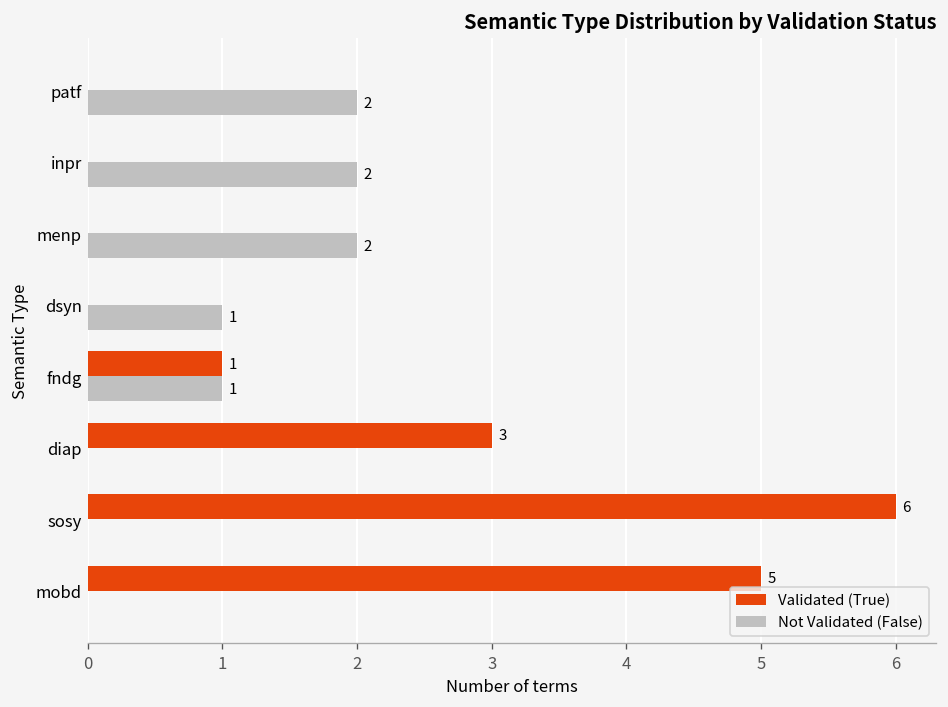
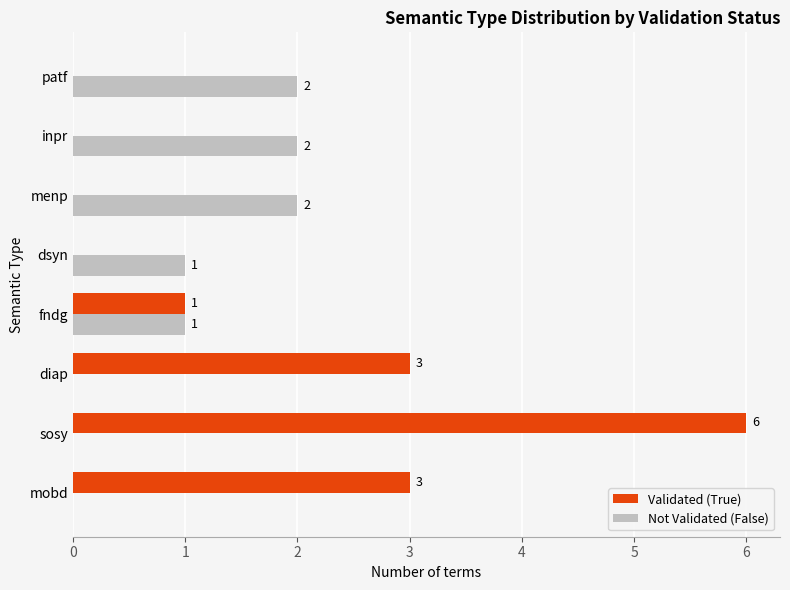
Validated (True), mobd: 5 -> 3
